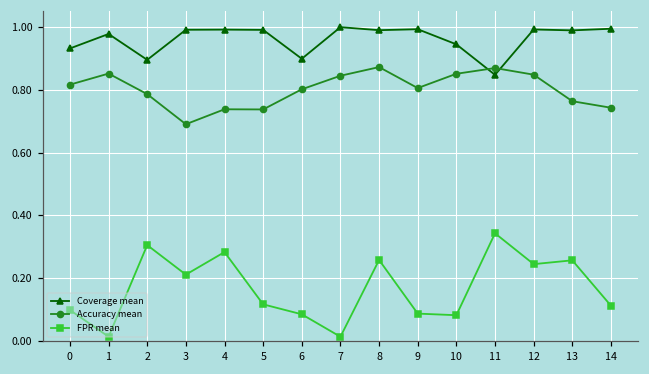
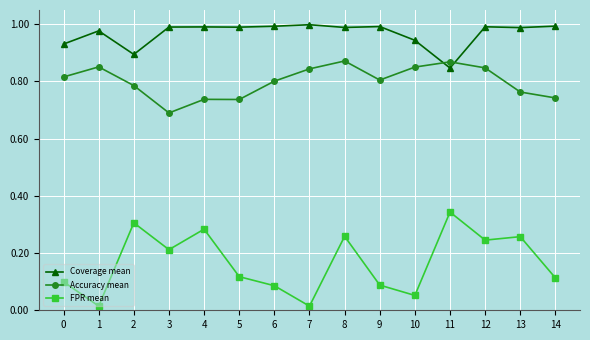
Coverage mean, 6: 0.90 -> 0.99
FPR mean, 10: 0.08 -> 0.05
